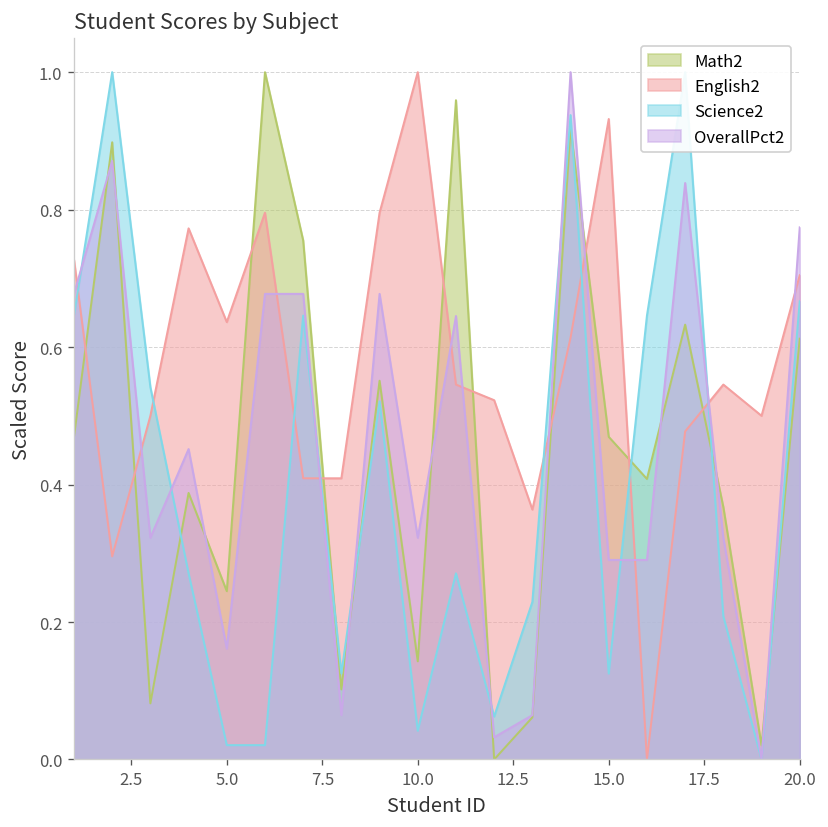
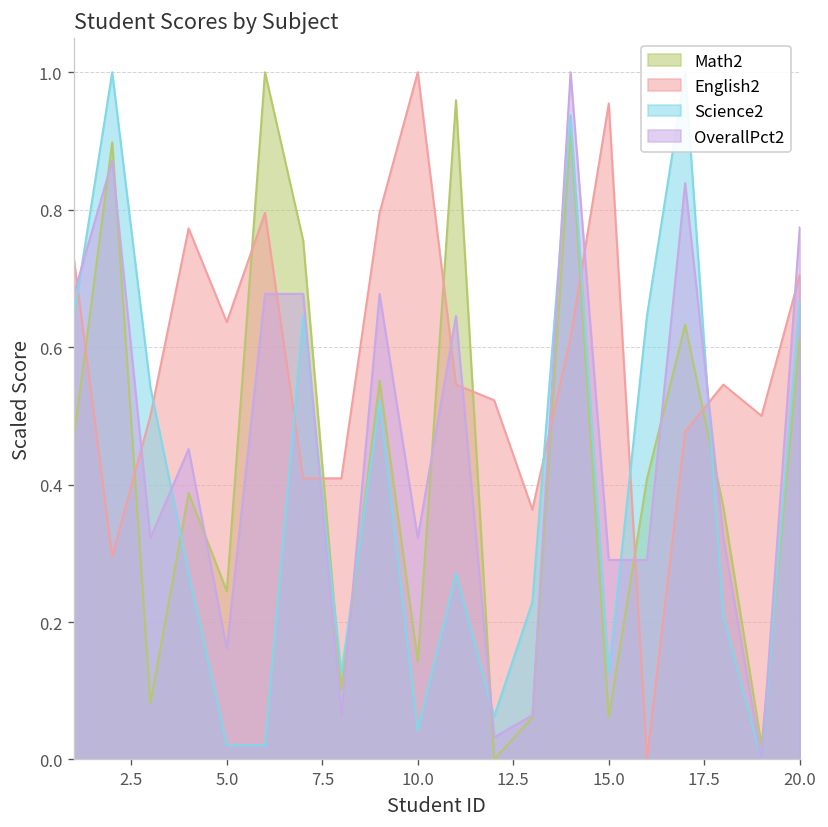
Math2, 15.0: 0.47 -> 0.06
English2, 15.0: 0.93 -> 0.95
